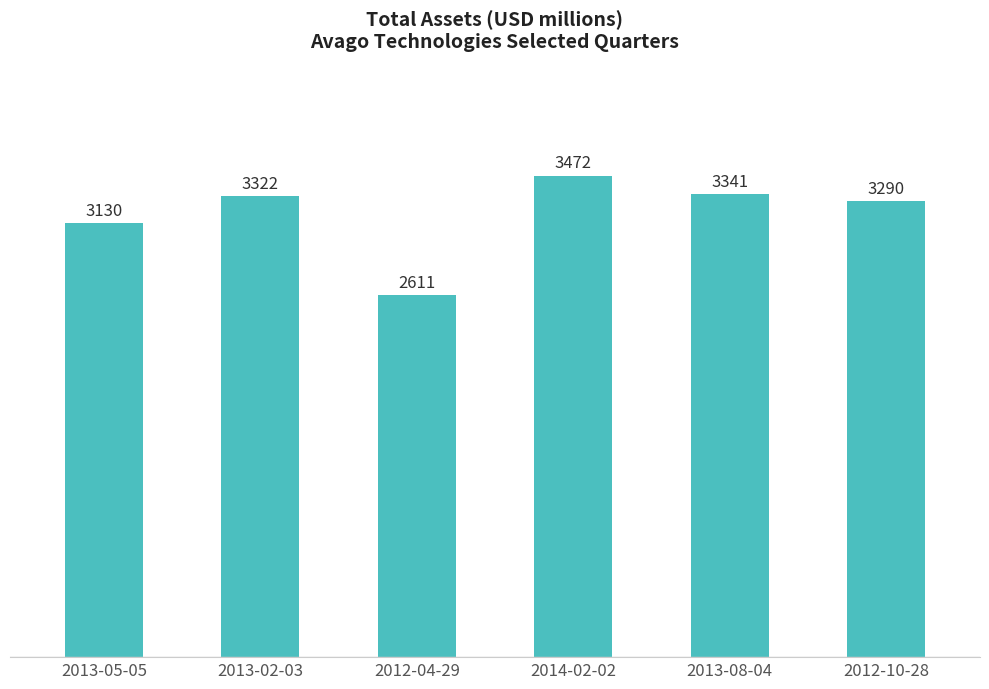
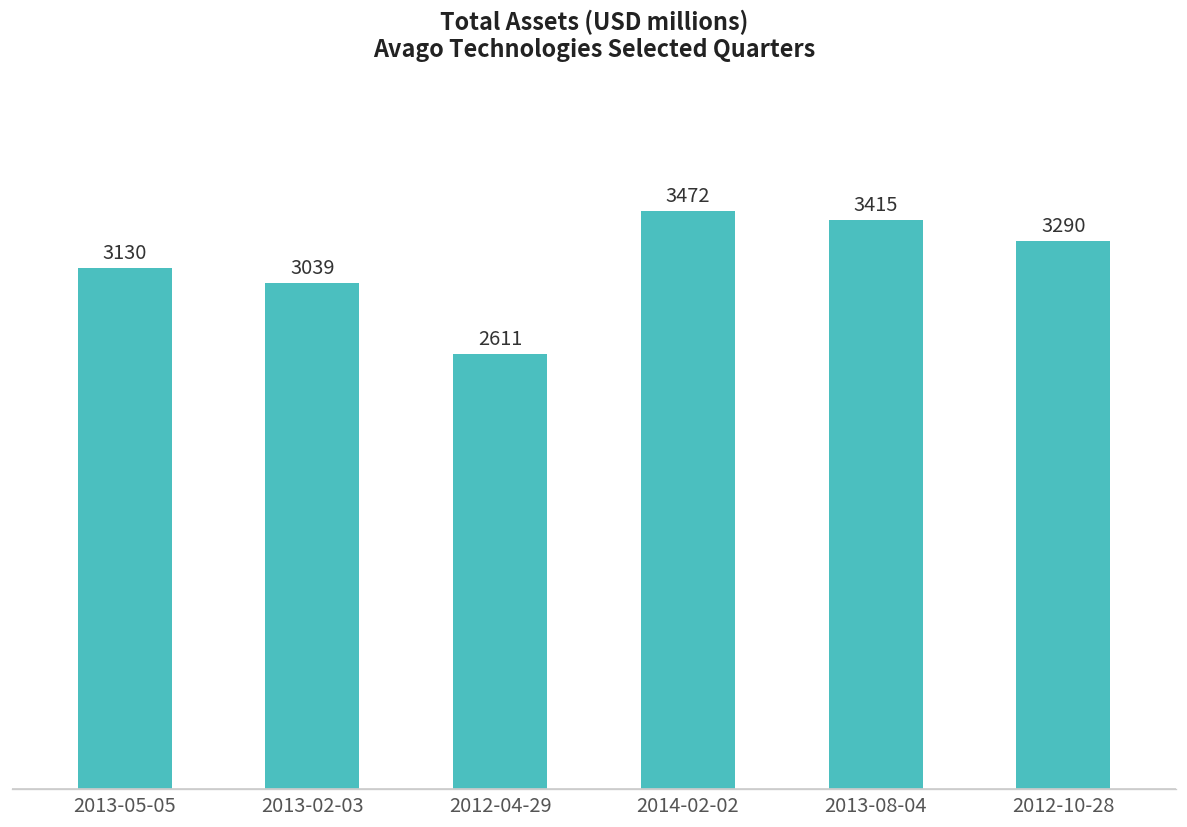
2013-02-03: 3322 -> 3039
2013-08-04: 3341 -> 3415
